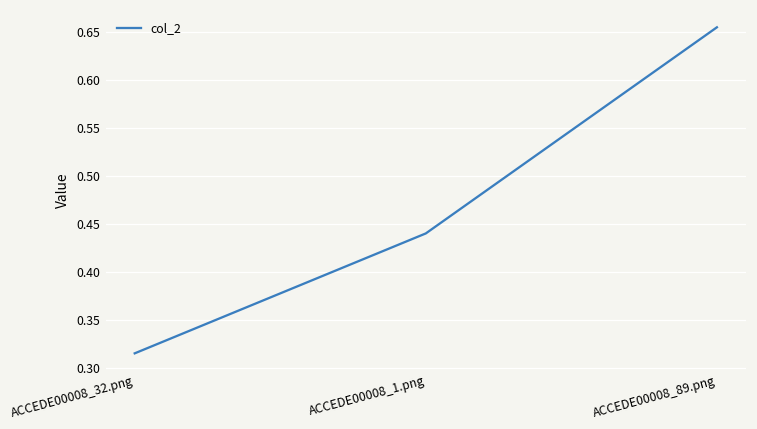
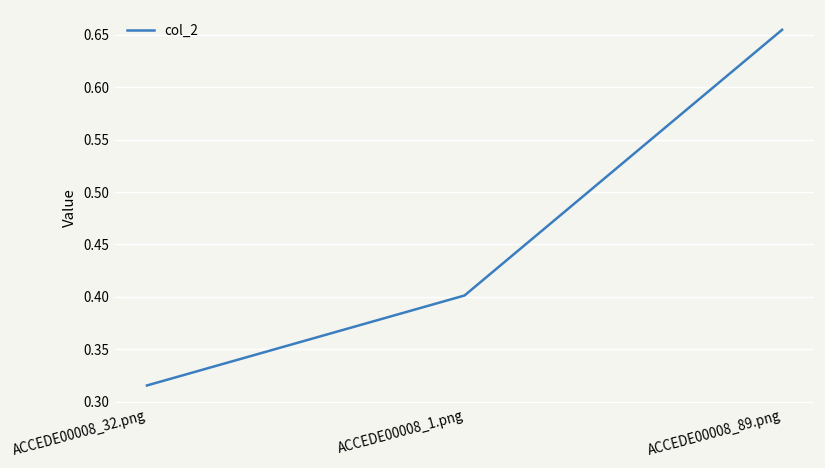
ACCEDE00008_1.png: 0.44 -> 0.40
